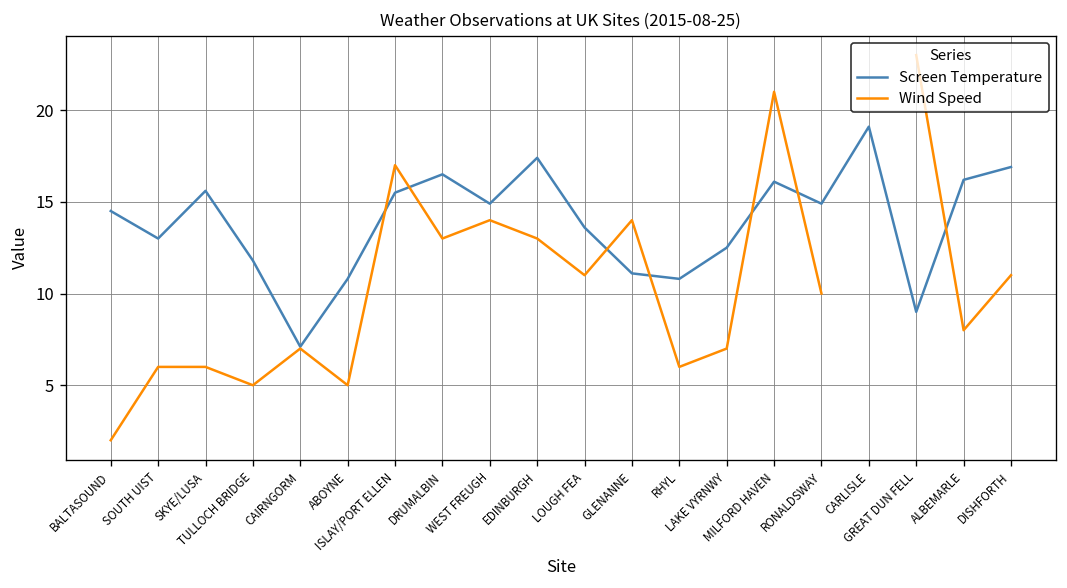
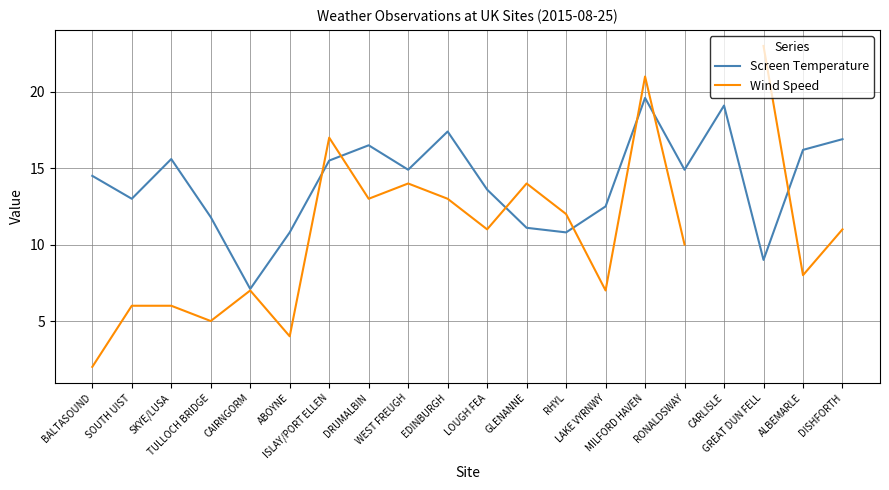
Wind Speed, ABOYNE: 5 -> 4
Wind Speed, RHYL: 6 -> 12
Screen Temperature, MILFORD HAVEN: 16.1 -> 19.6
